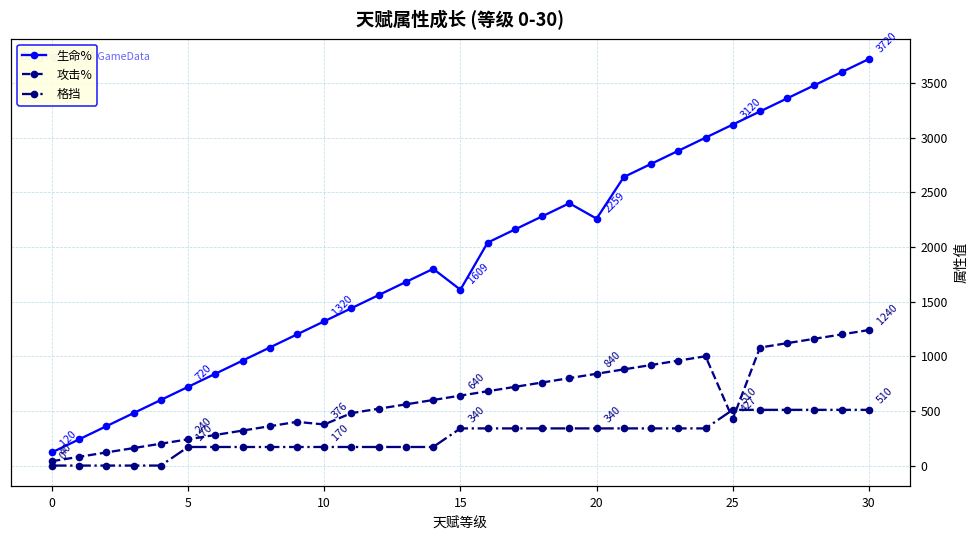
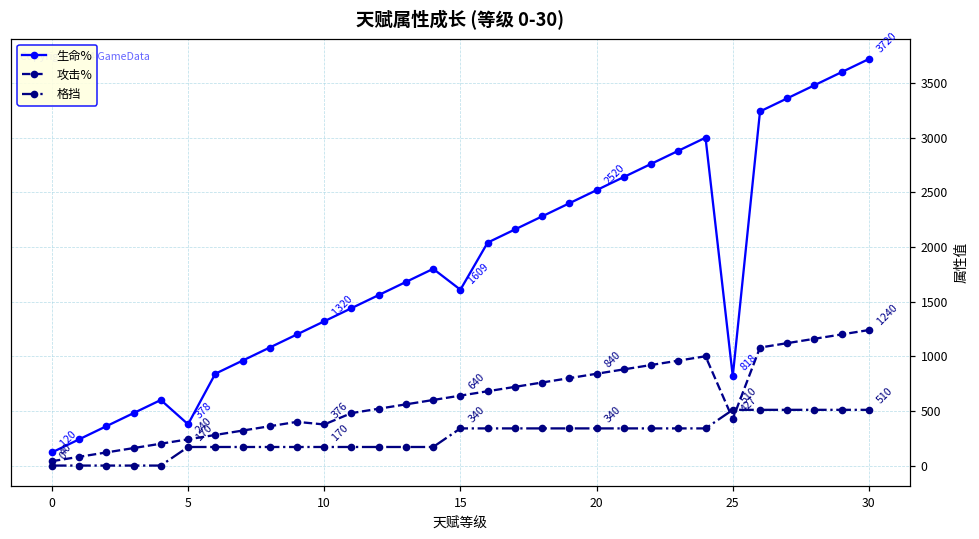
生命%, 5: 720 -> 378
生命%, 20: 2259 -> 2520
生命%, 25: 3120 -> 818
